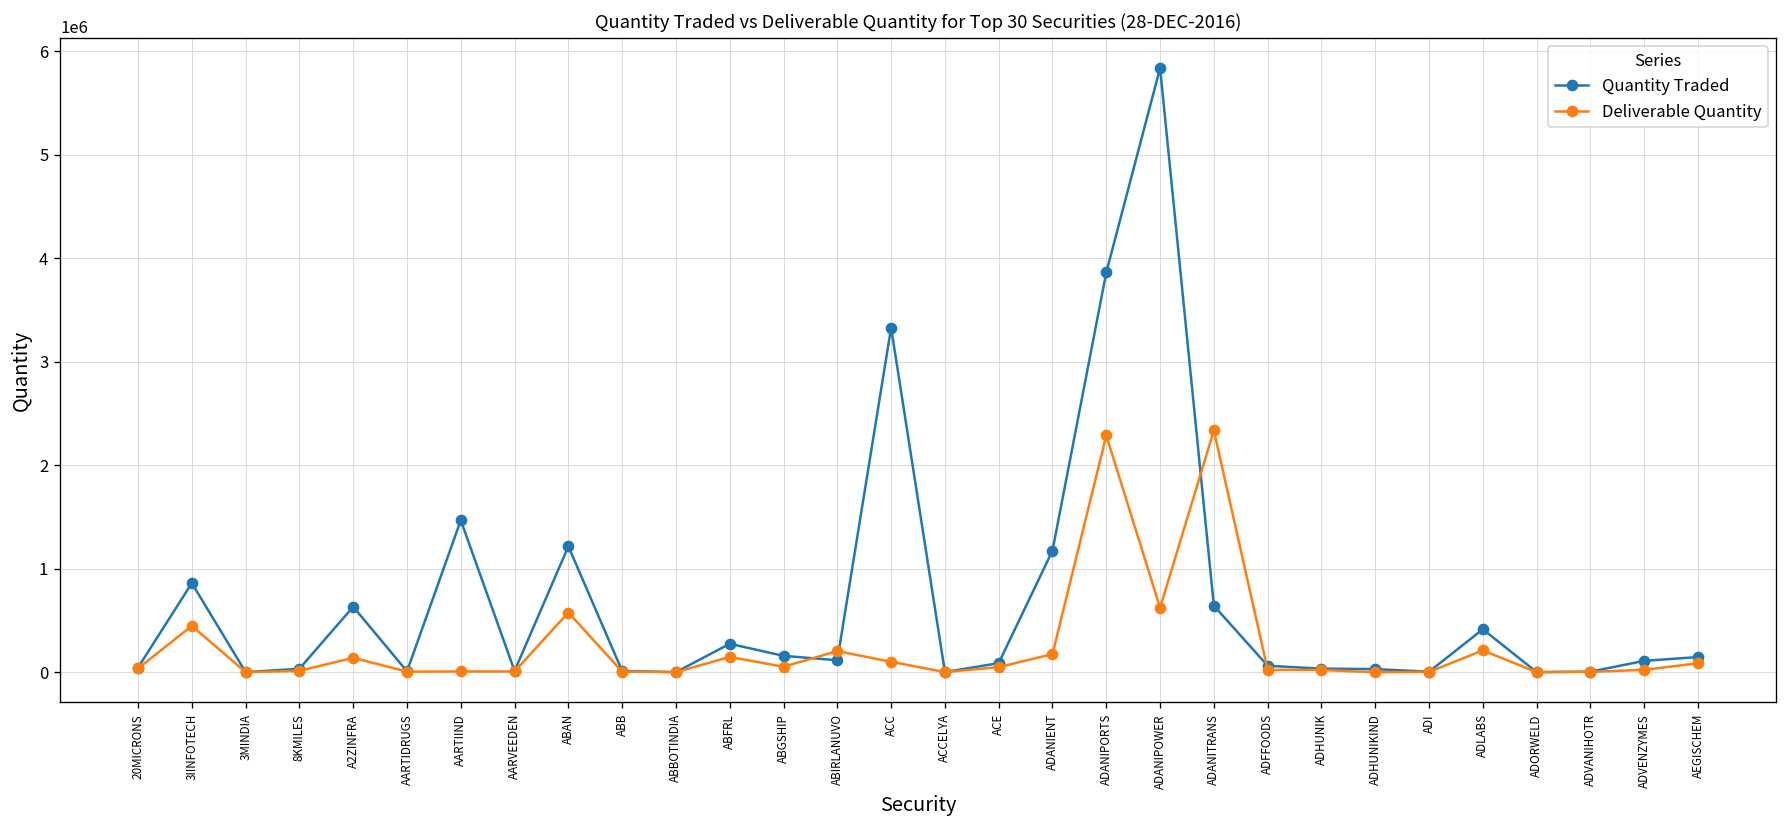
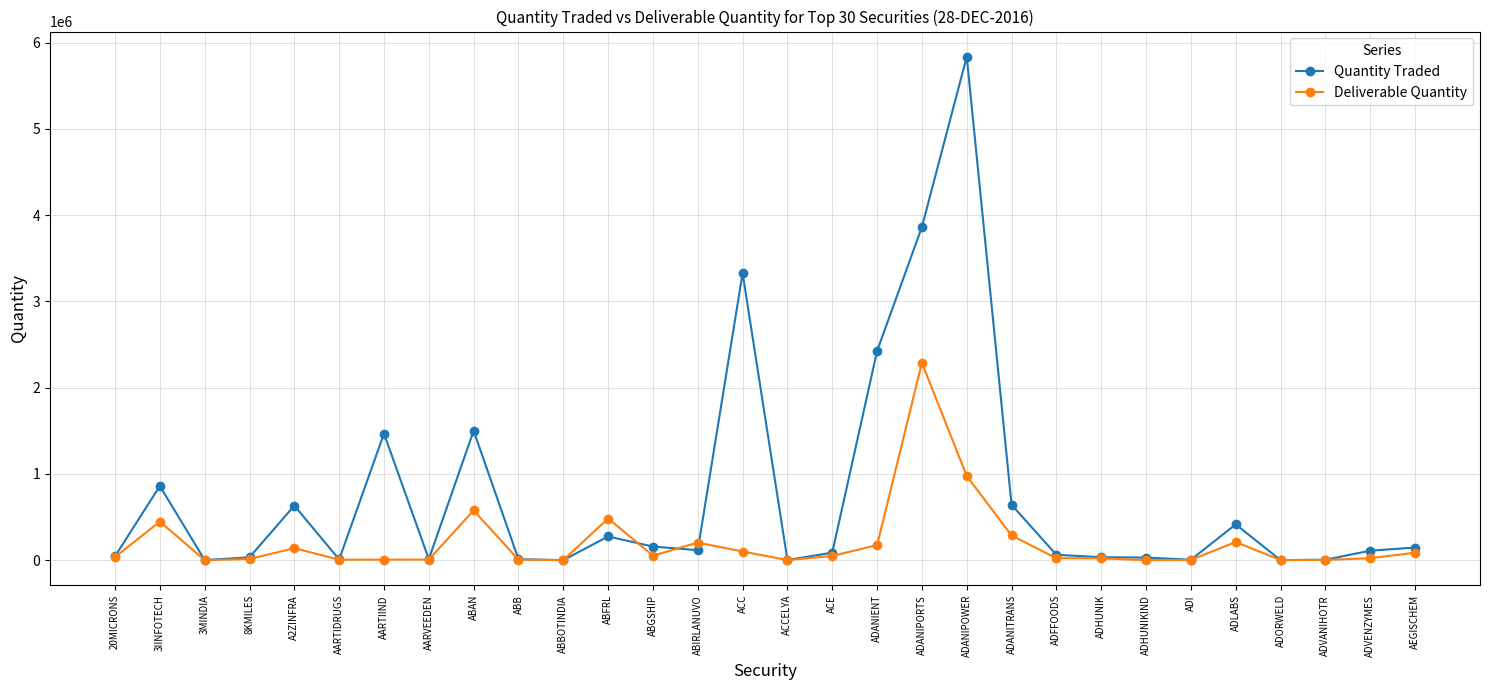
Quantity Traded, ABAN: 1200000 -> 1500000
Deliverable Quantity, ABFRL: 100000 -> 500000
Quantity Traded, ADANIENT: 1200000 -> 2400000
Deliverable Quantity, ADANIPOWER: 600000 -> 1000000
Deliverable Quantity, ADANITRANS: 2300000 -> 300000
